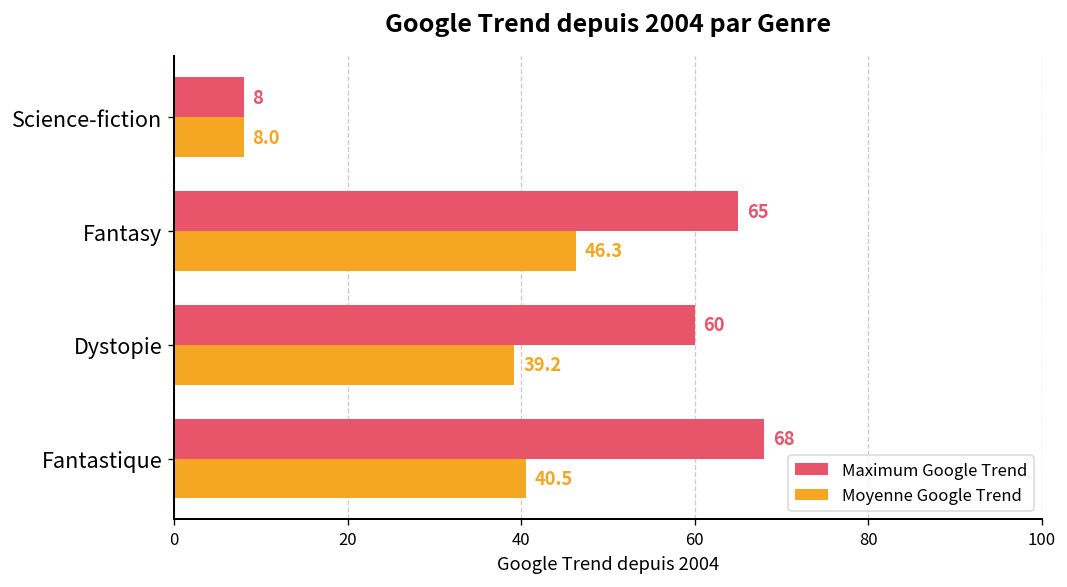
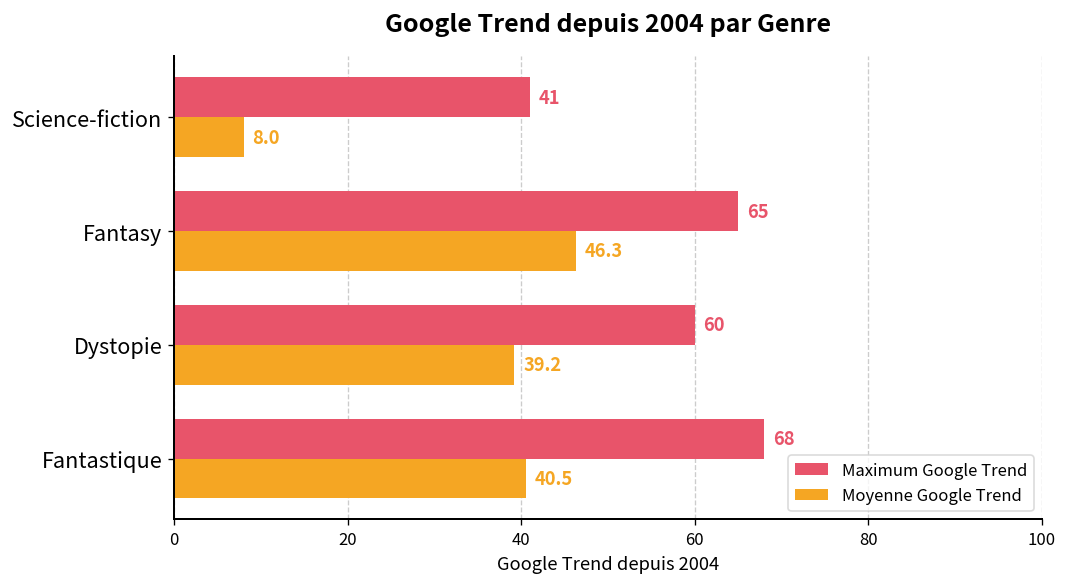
Maximum Google Trend, Science-fiction: 8 -> 41
